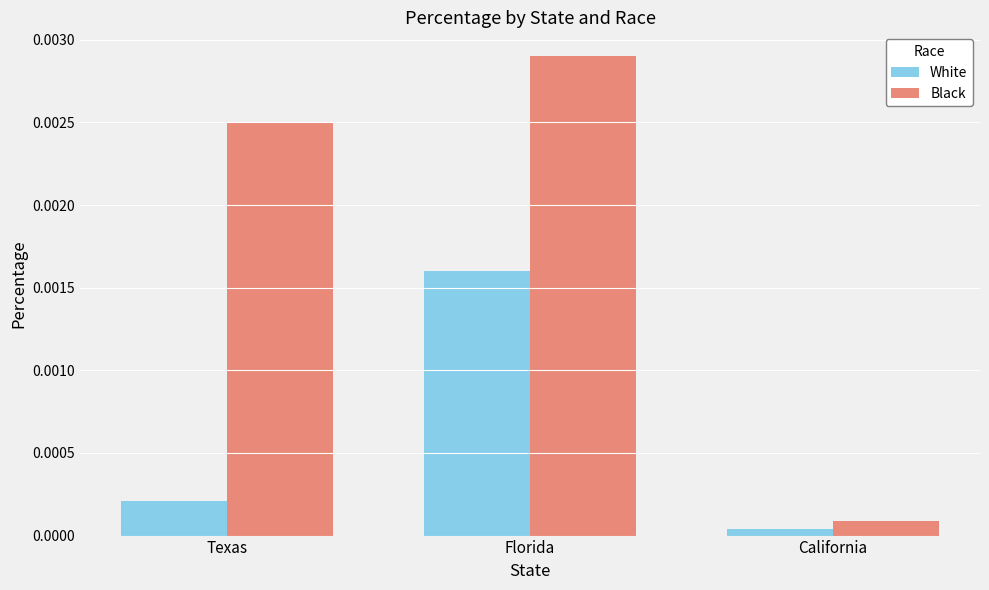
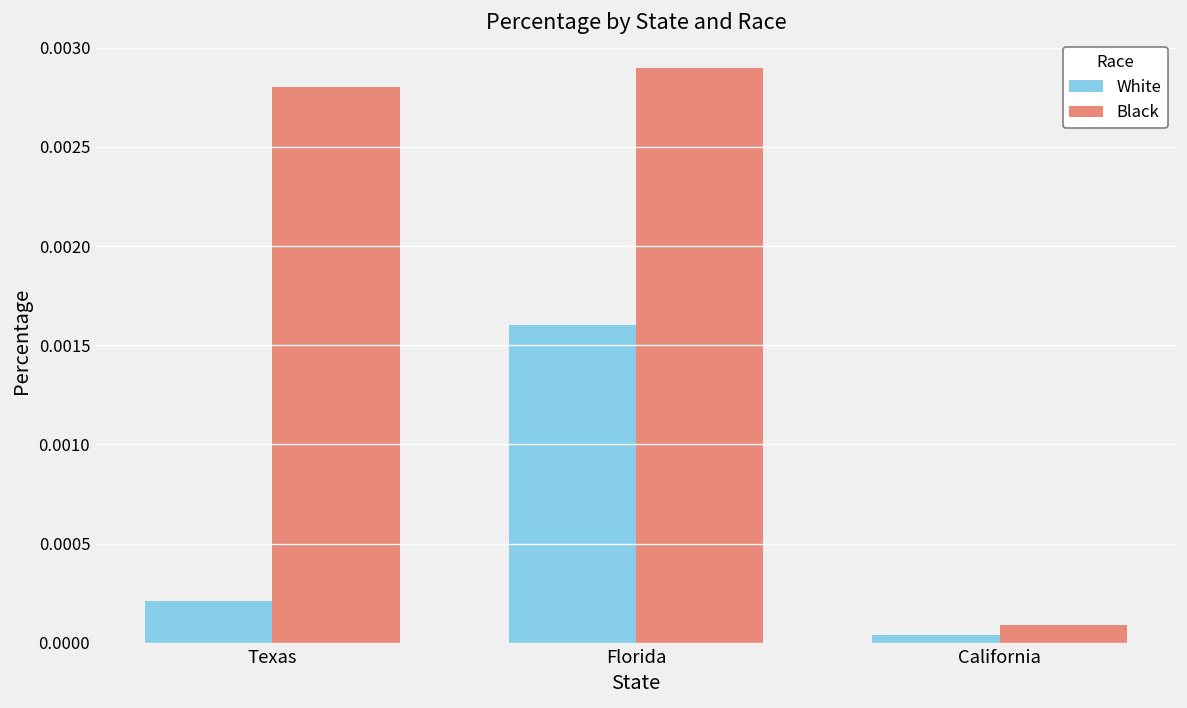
Black, Texas: 0.0025 -> 0.0028
